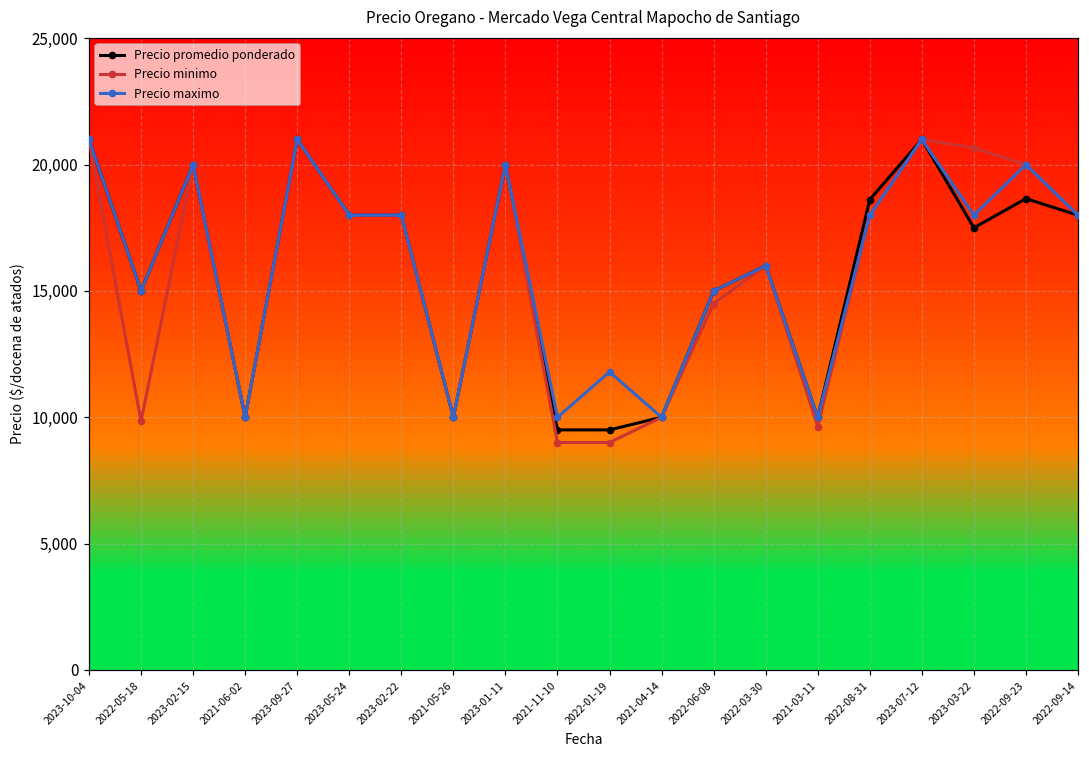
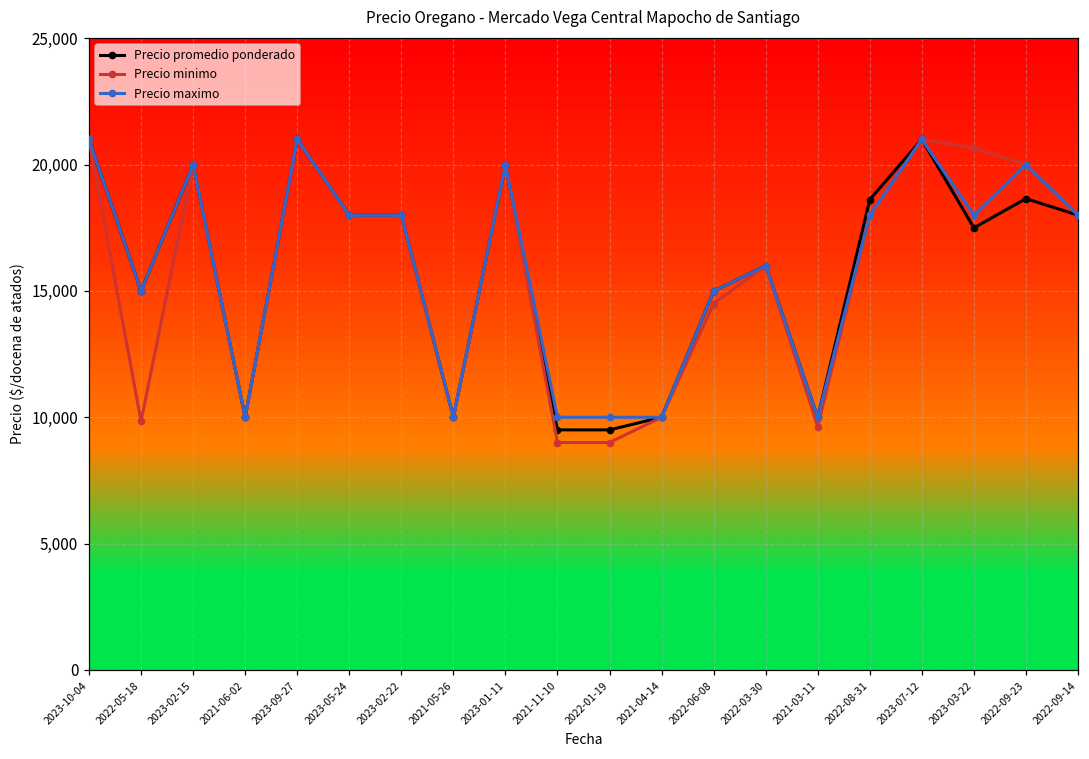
Precio maximo, 2022-01-19: 11,800 -> 10,000
